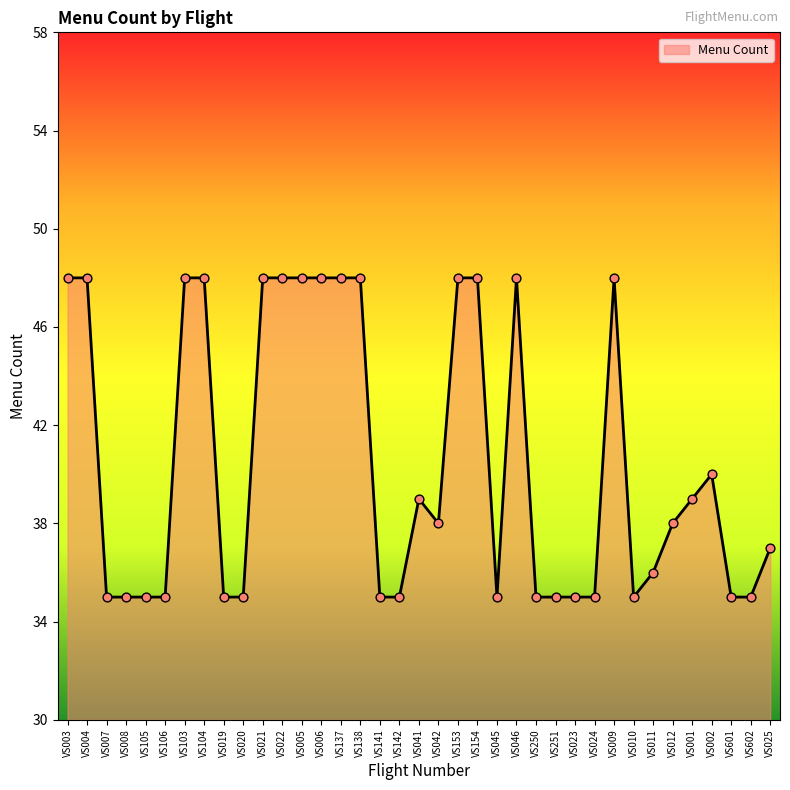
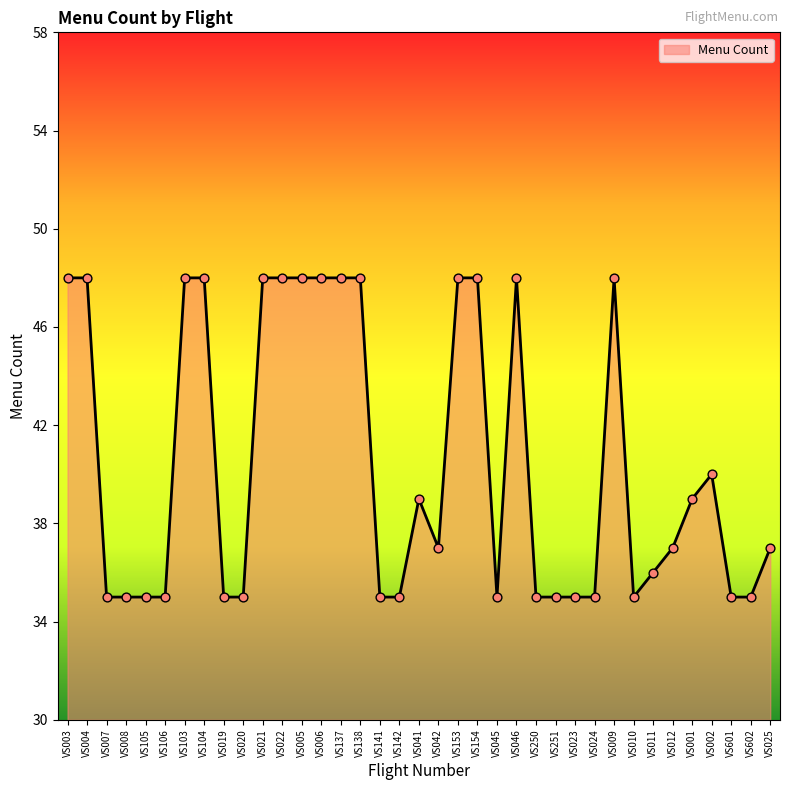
VS042: 38 -> 37
VS012: 38 -> 37
